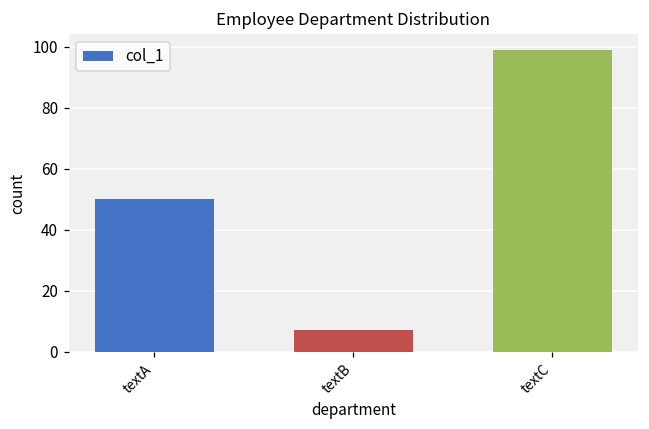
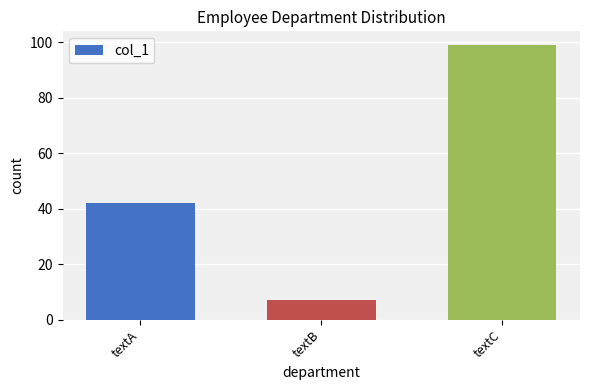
textA: 50 -> 42
